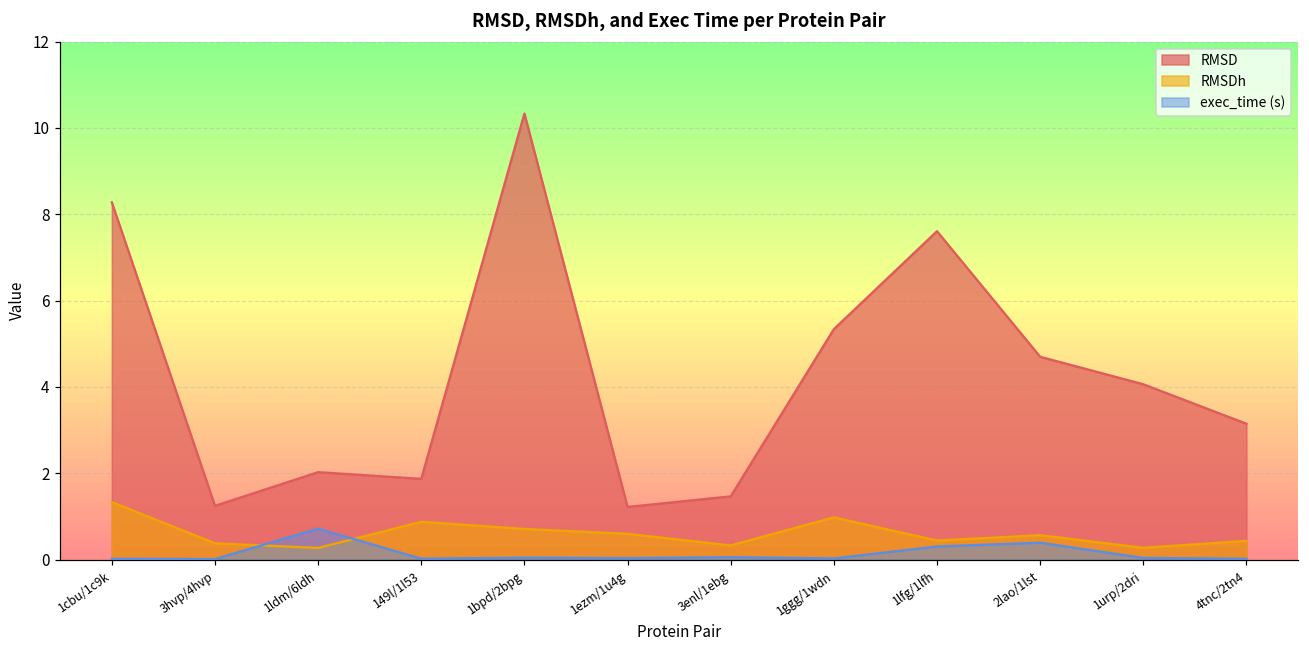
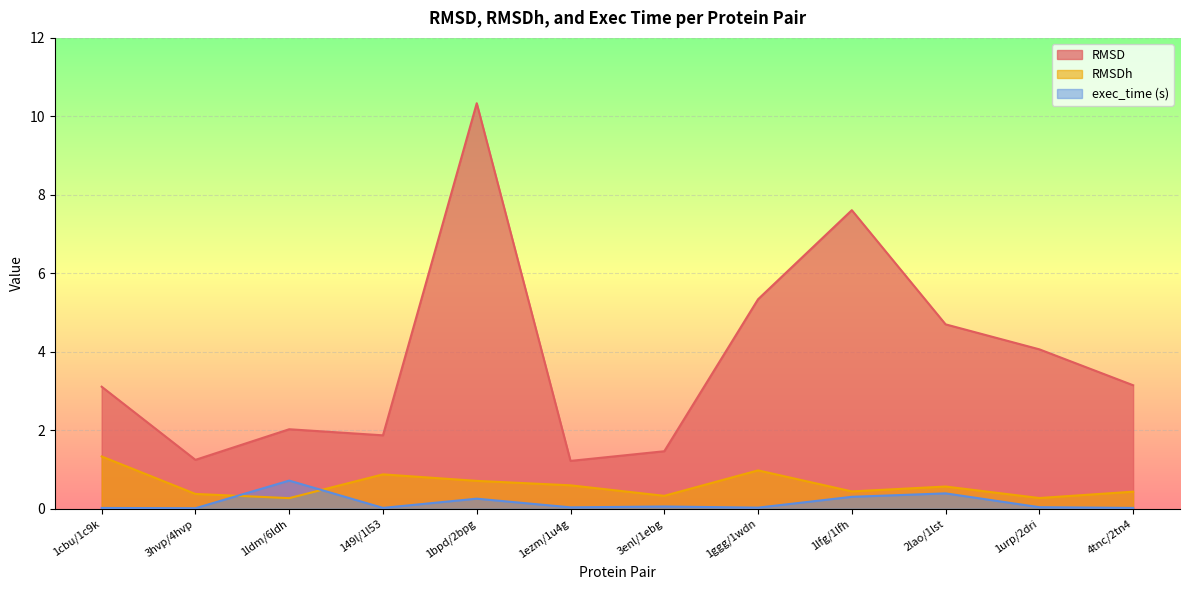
RMSD, 1cbu/1c9k: 8.3 -> 3.1
exec_time (s), 1bpd/2bpg: 0.0 -> 0.3
